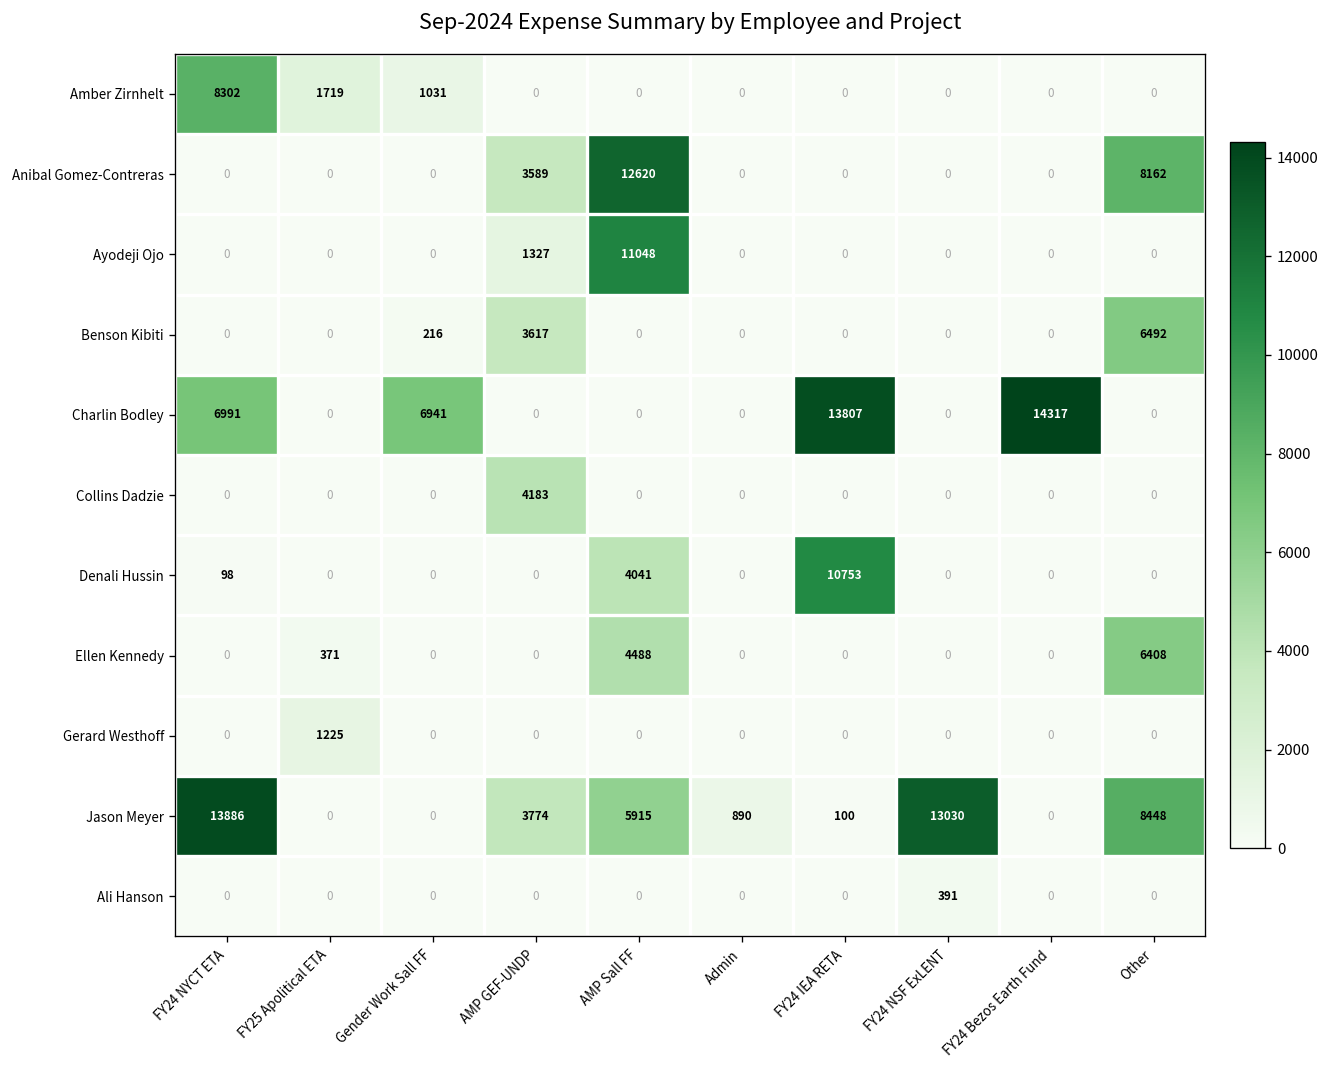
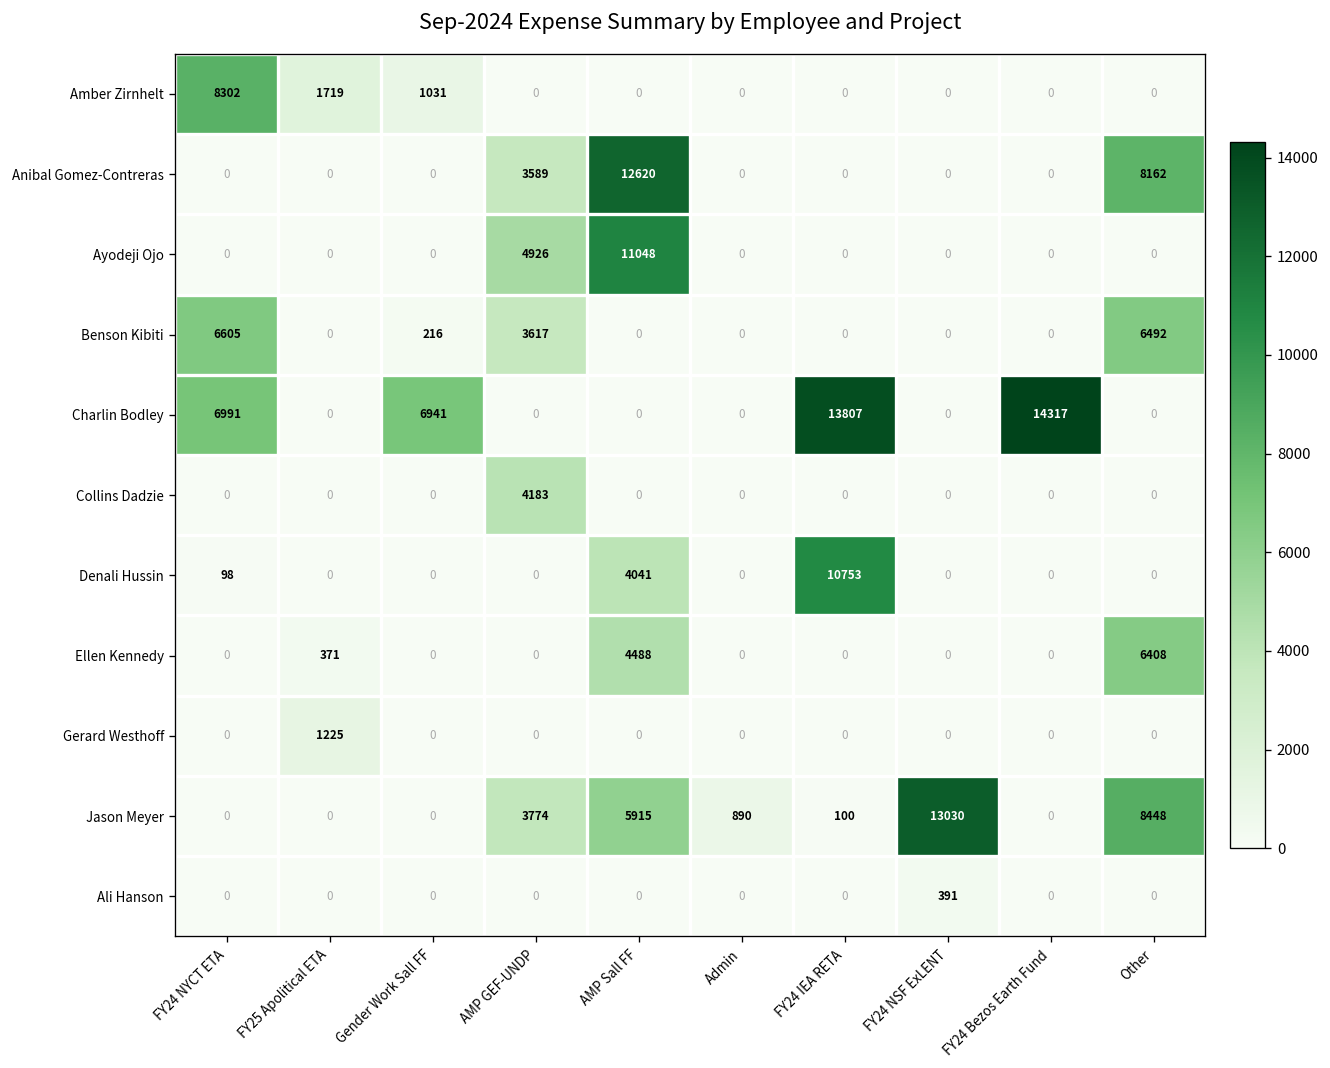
Ayodeji Ojo, AMP GEF-UNDP: 1327 -> 4926
Benson Kibiti, FY24 NYCT ETA: 0 -> 6605
Jason Meyer, FY24 NYCT ETA: 13886 -> 0
